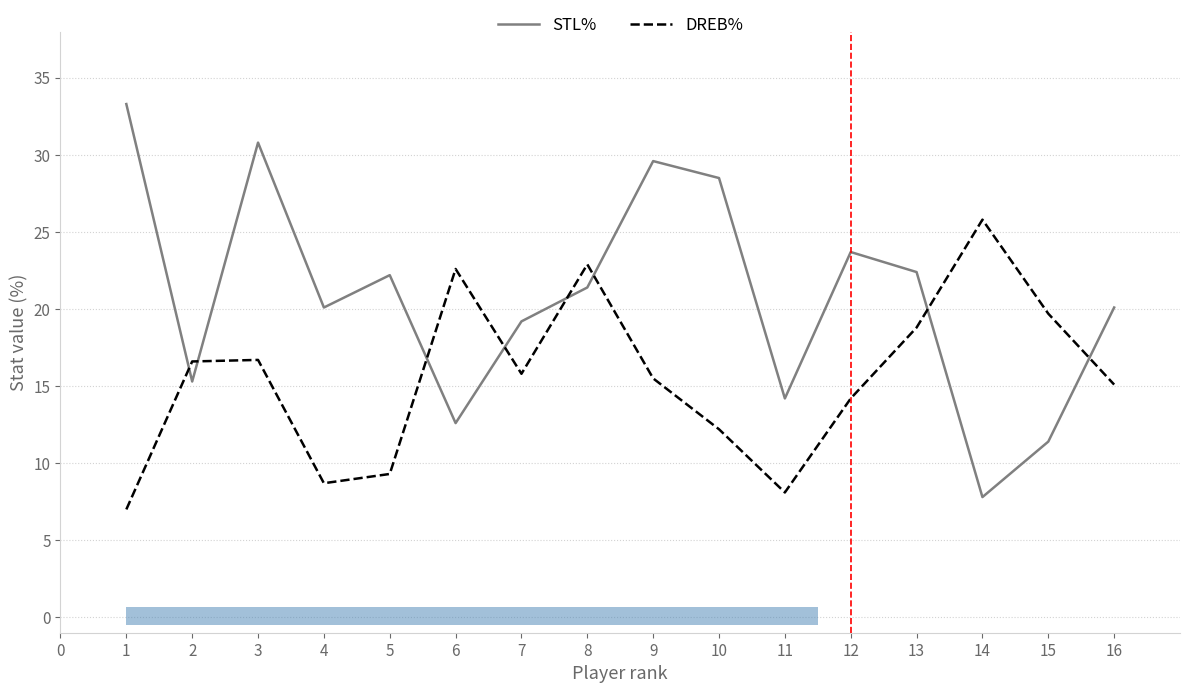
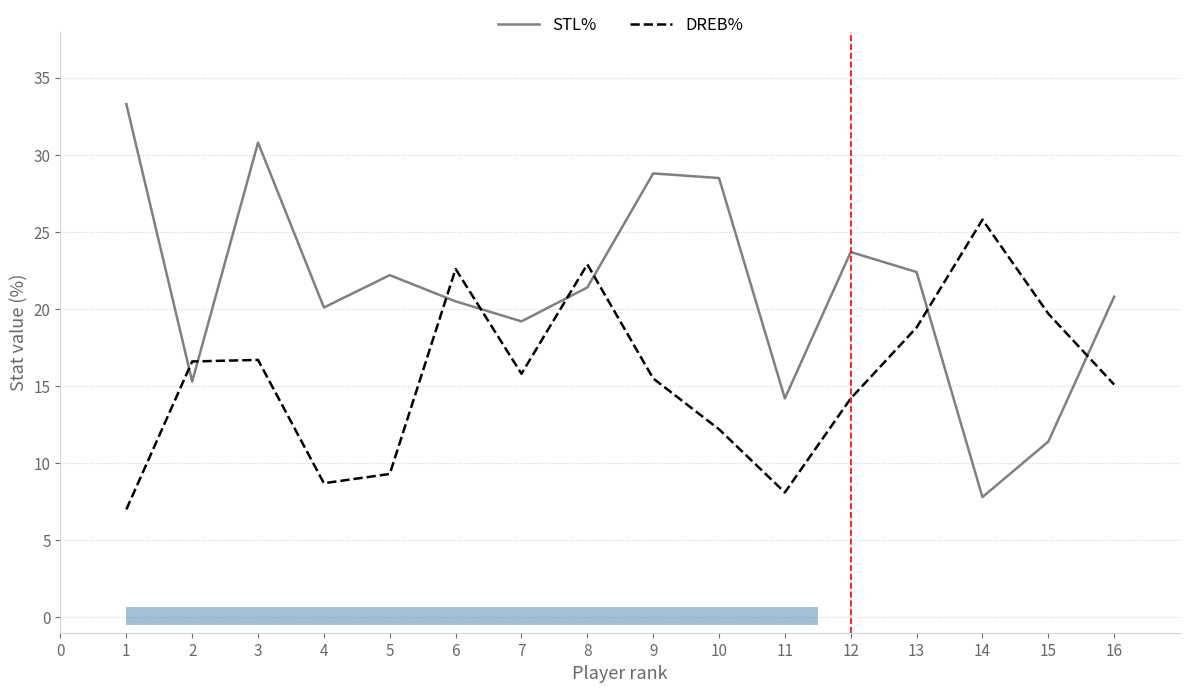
STL%, 6: 12.6 -> 20.5
STL%, 9: 29.6 -> 28.8
STL%, 16: 20.1 -> 20.8
